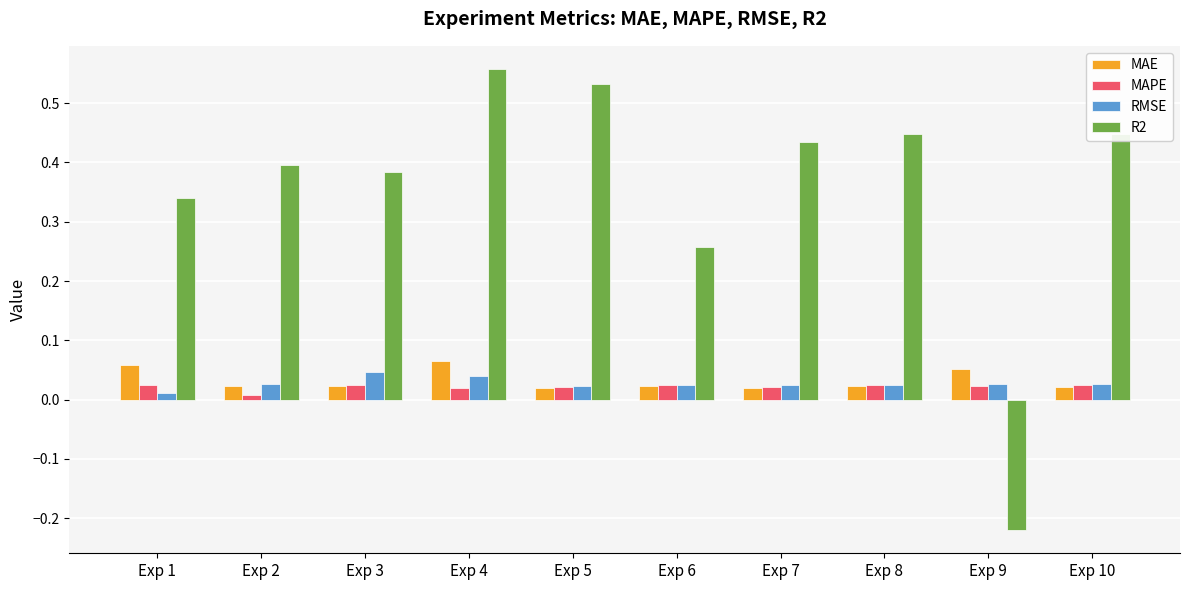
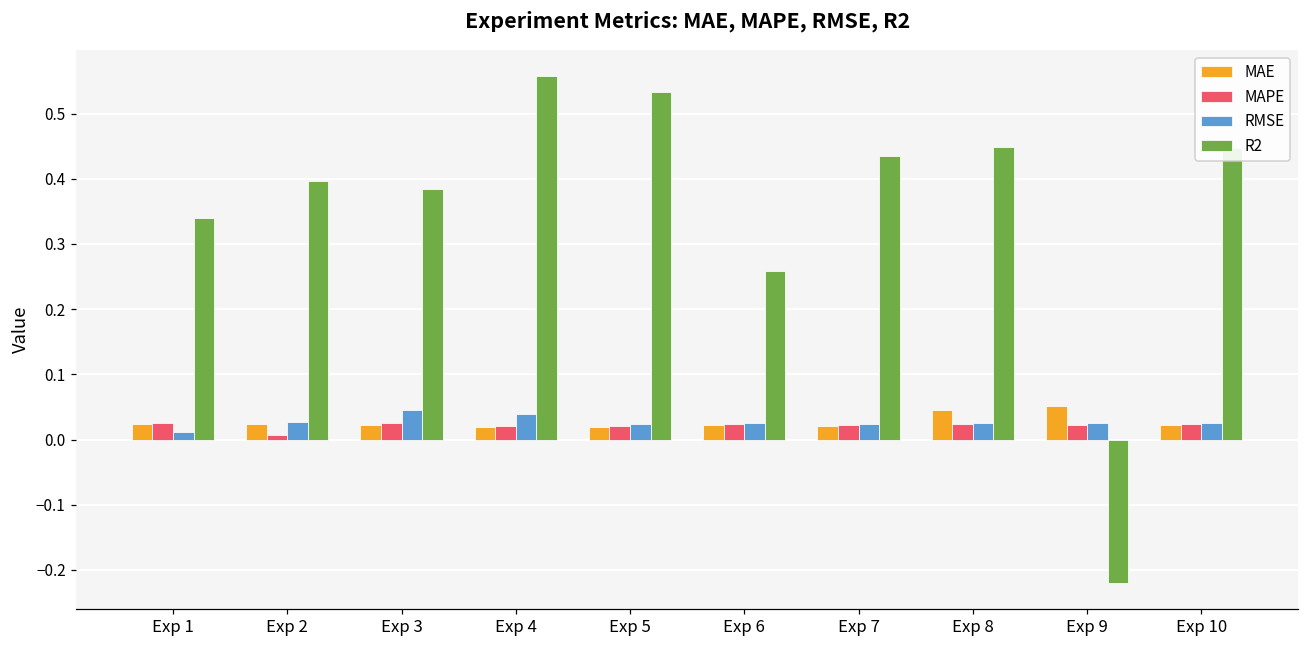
MAE, Exp 1: 0.06 -> 0.02
MAE, Exp 4: 0.07 -> 0.02
MAE, Exp 8: 0.02 -> 0.05
